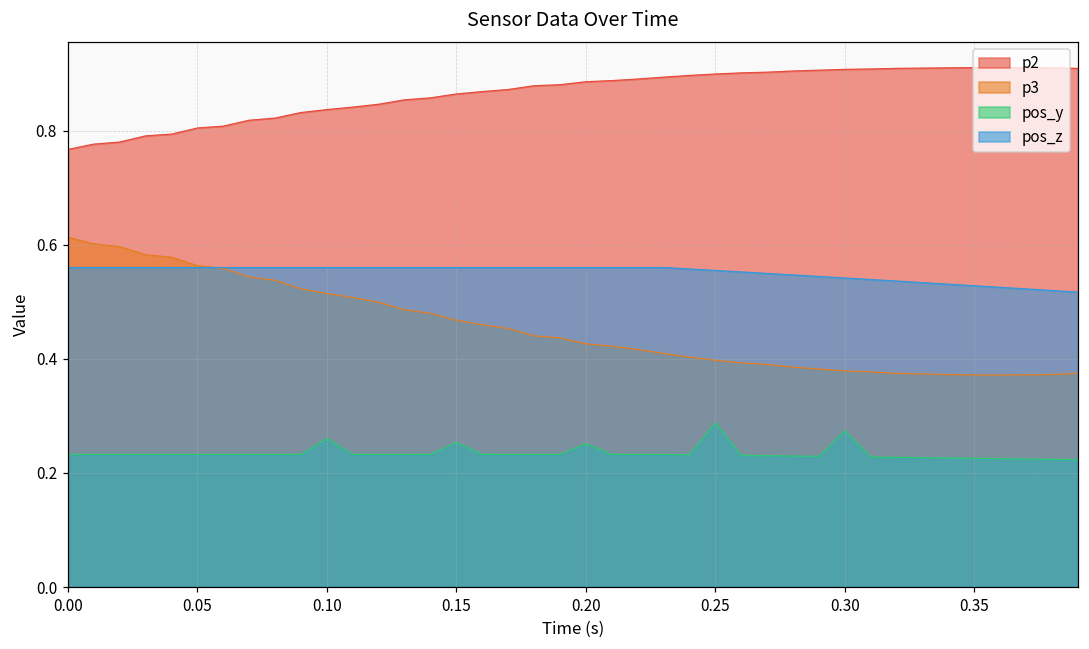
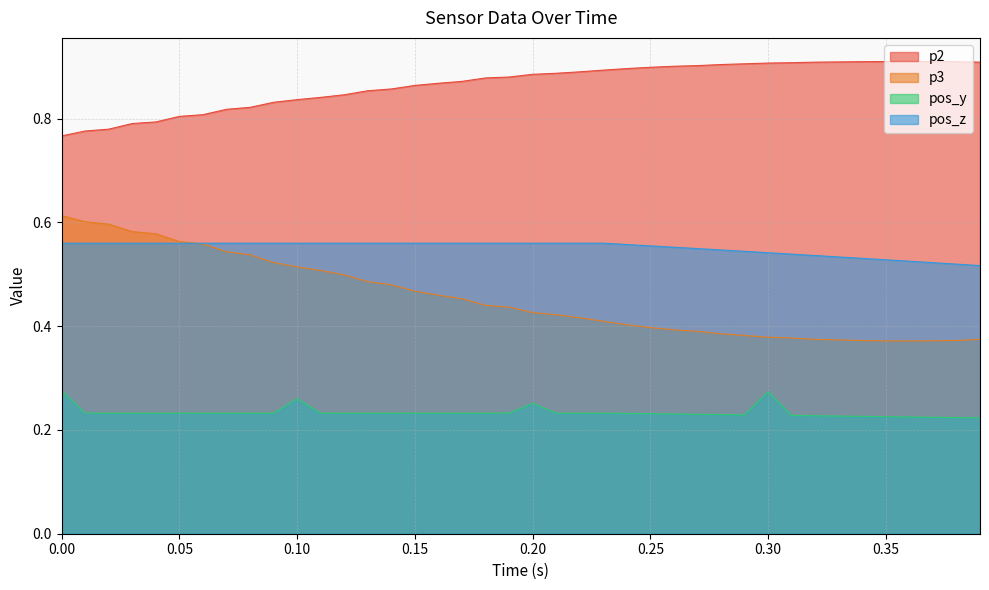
pos_y, 0.00: 0.23 -> 0.28
pos_y, 0.15: 0.25 -> 0.23
pos_y, 0.25: 0.29 -> 0.23
